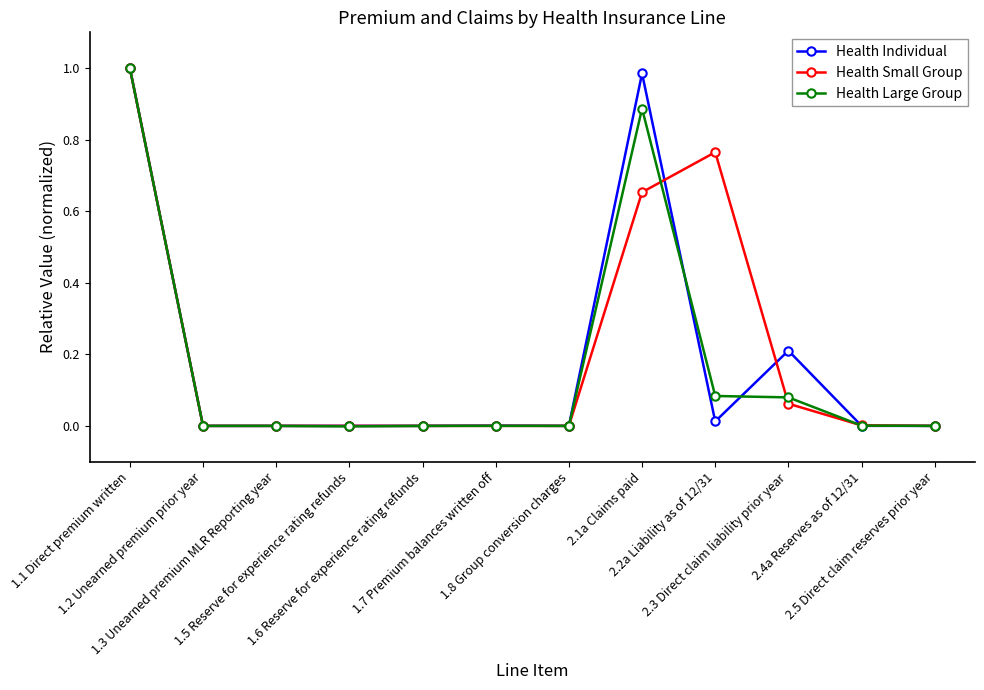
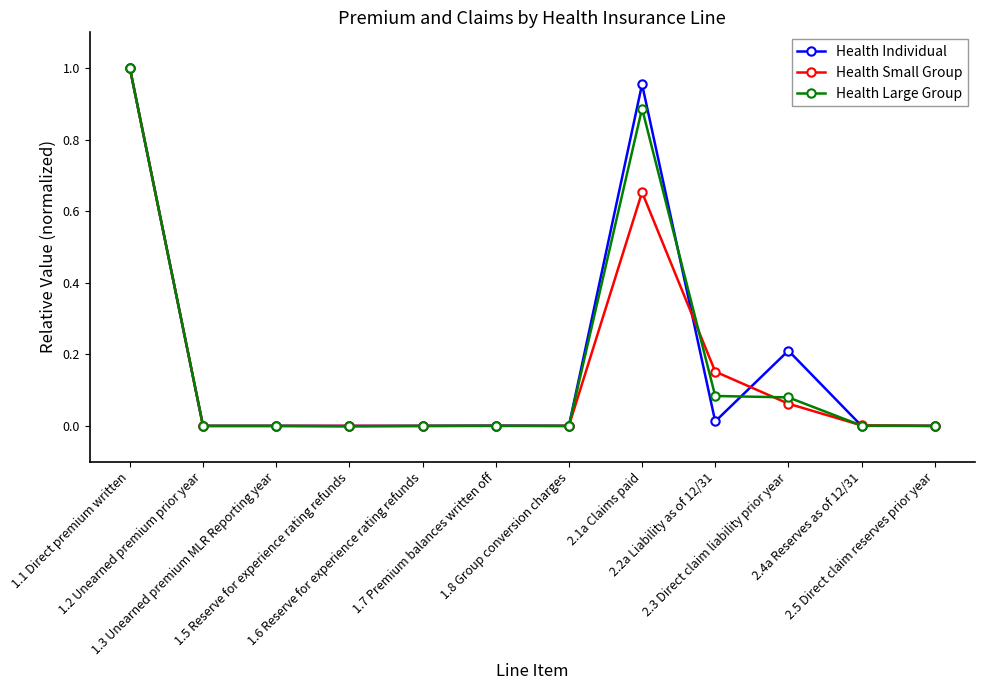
Health Individual, 2.1a Claims paid: 0.99 -> 0.95
Health Small Group, 2.2a Liability as of 12/31: 0.77 -> 0.15
